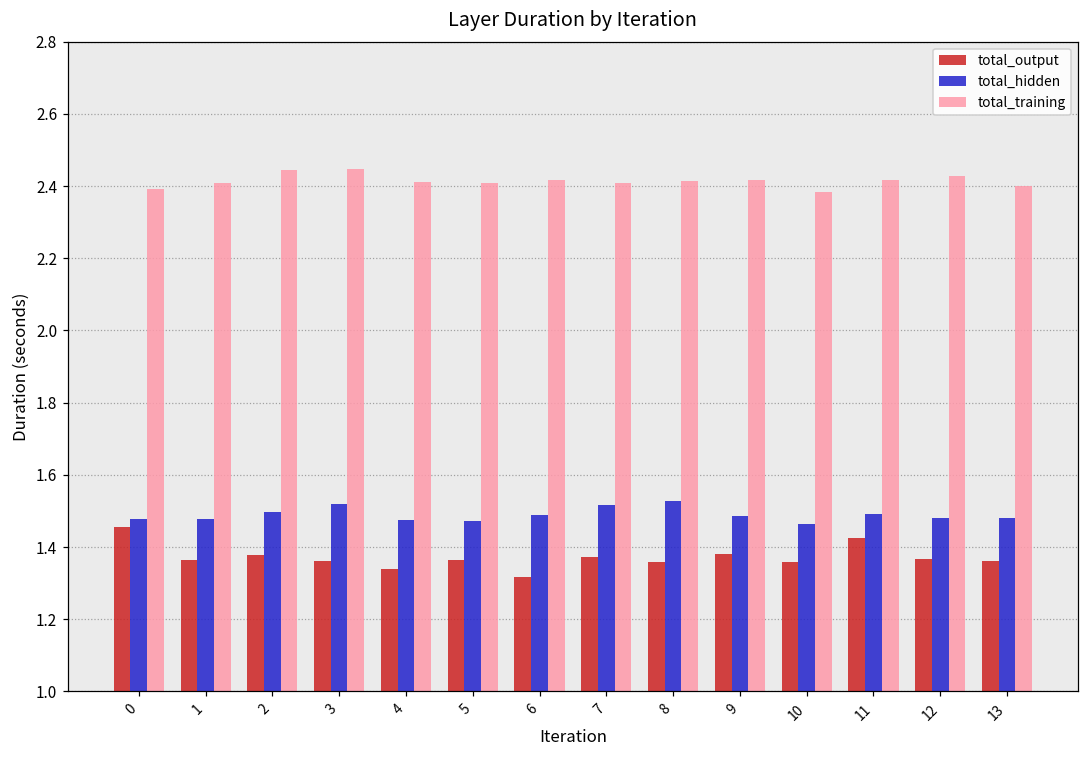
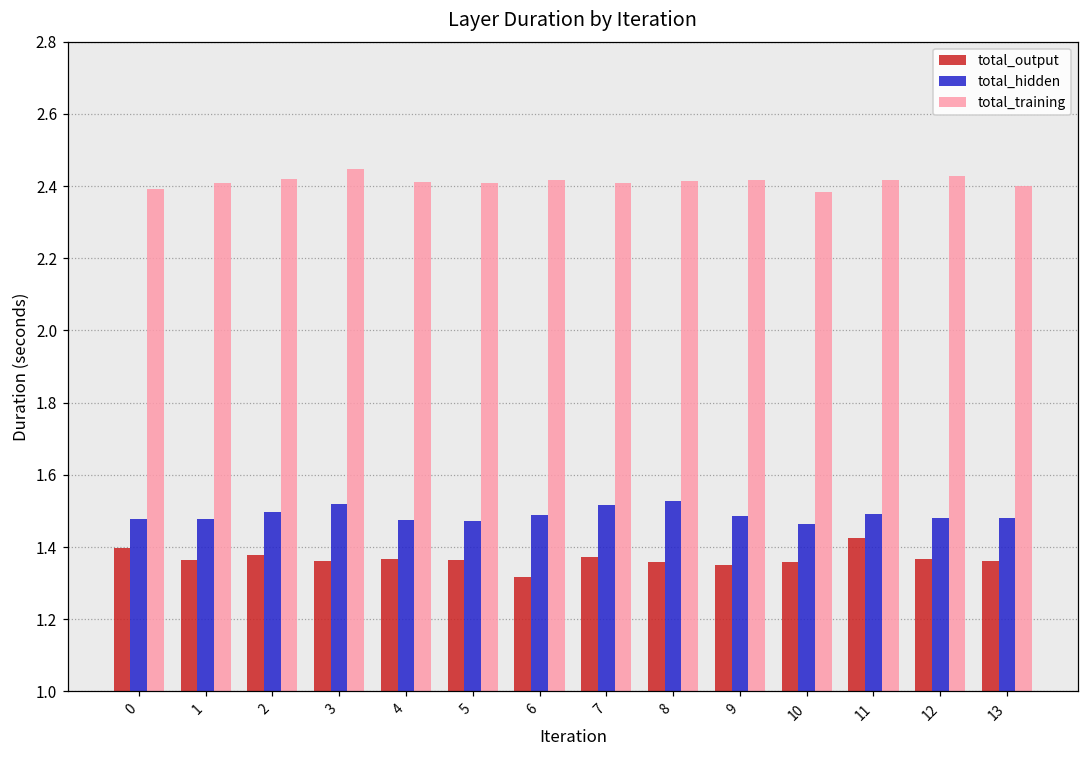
total_output, 0: 1.46 -> 1.40
total_training, 2: 2.44 -> 2.42
total_output, 4: 1.34 -> 1.37
total_output, 9: 1.38 -> 1.35
